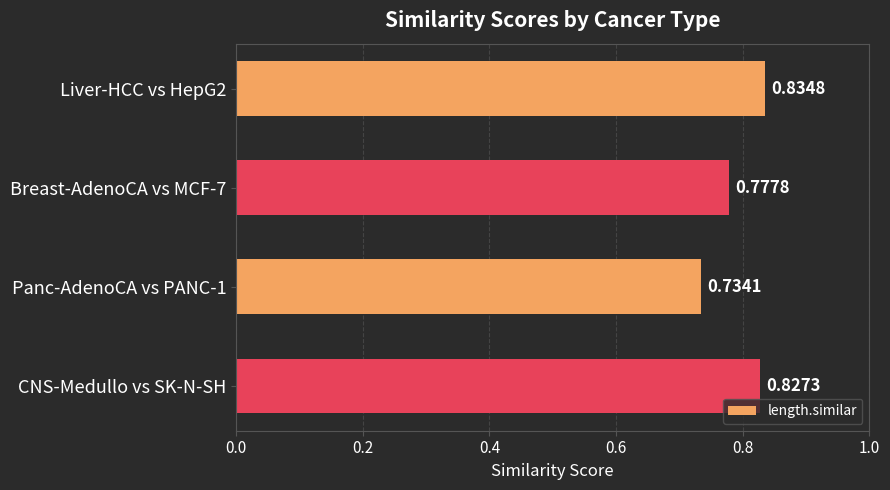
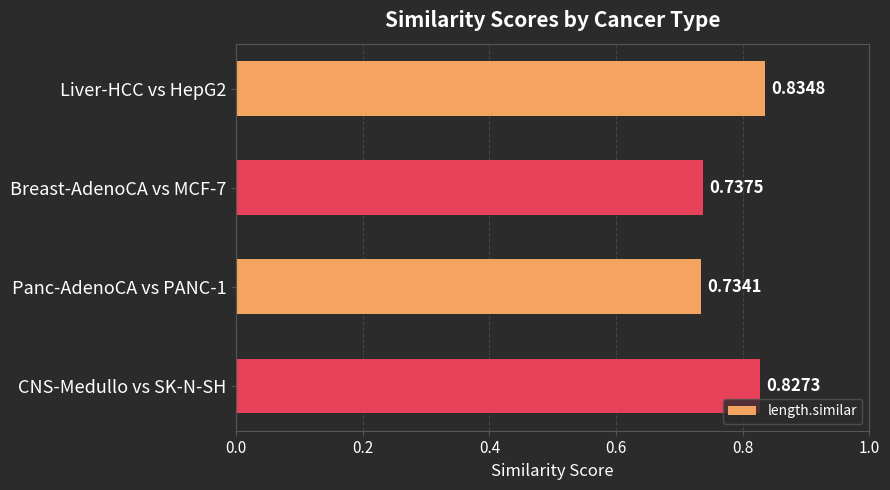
Breast-AdenoCA vs MCF-7: 0.7778 -> 0.7375
